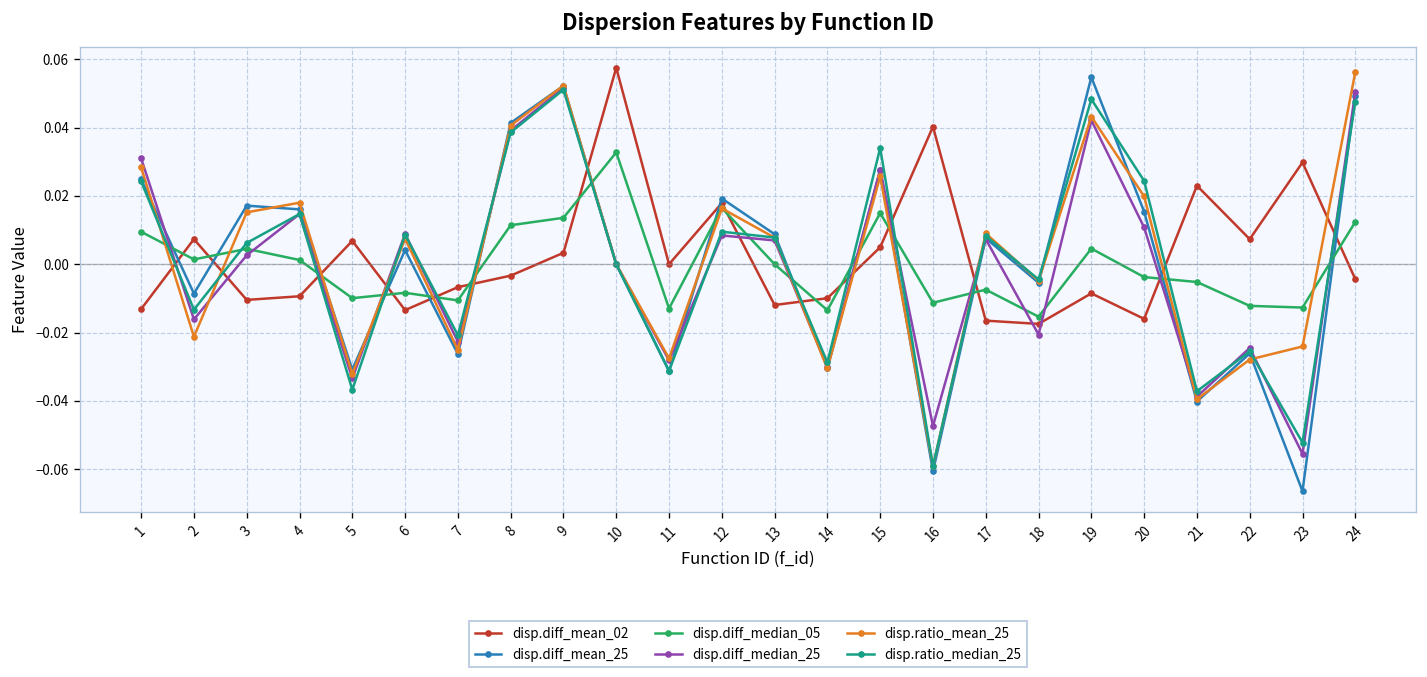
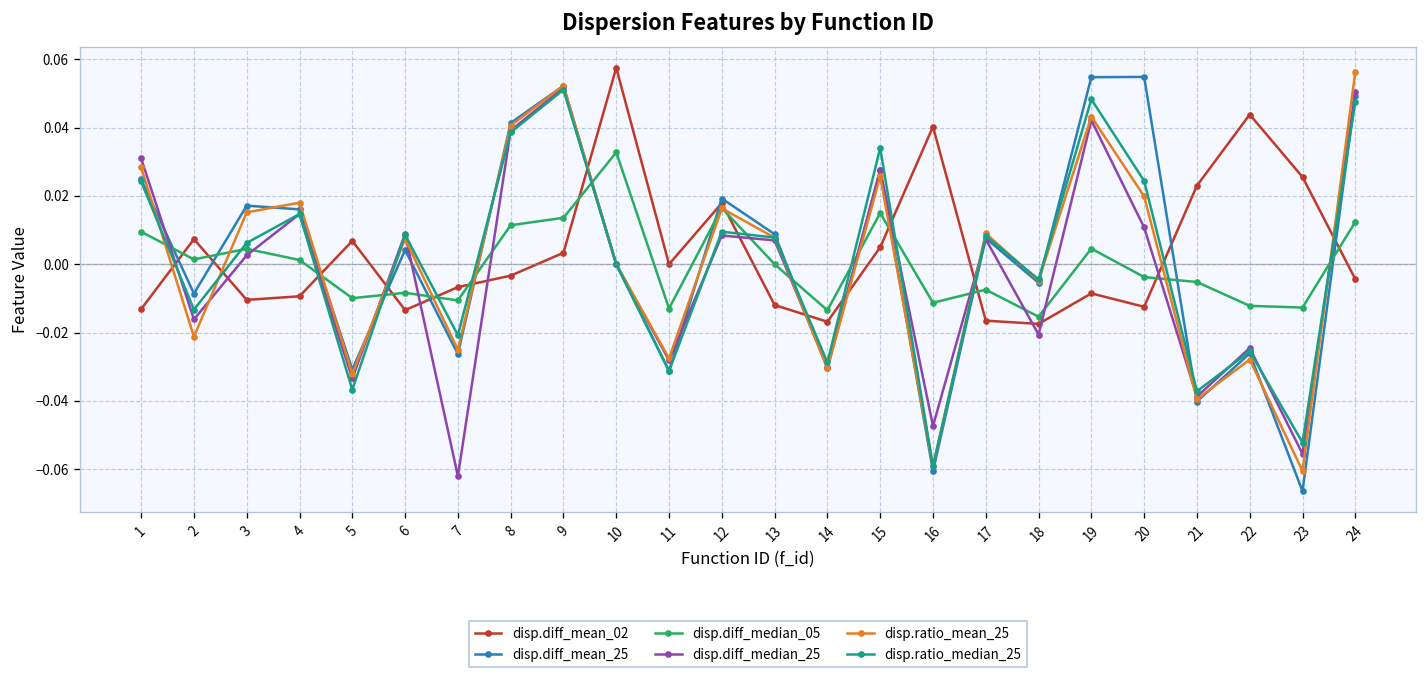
disp.diff_median_25, 7: -0.023 -> -0.062
disp.diff_mean_02, 14: -0.010 -> -0.017
disp.diff_mean_02, 20: -0.016 -> -0.012
disp.diff_mean_25, 20: 0.015 -> 0.055
disp.diff_mean_02, 22: 0.007 -> 0.044
disp.diff_mean_02, 23: 0.030 -> 0.026
disp.ratio_mean_25, 23: -0.024 -> -0.061
